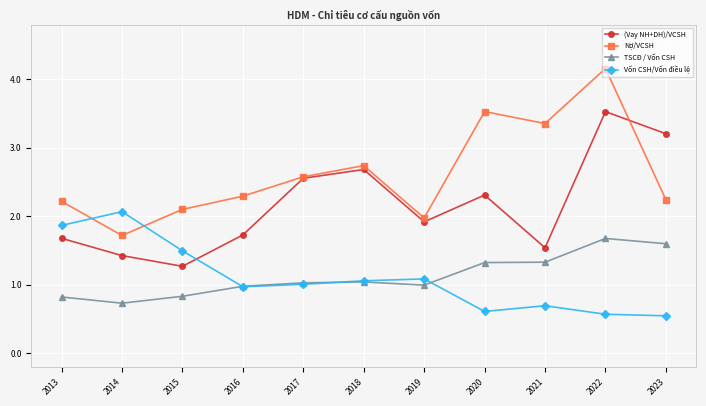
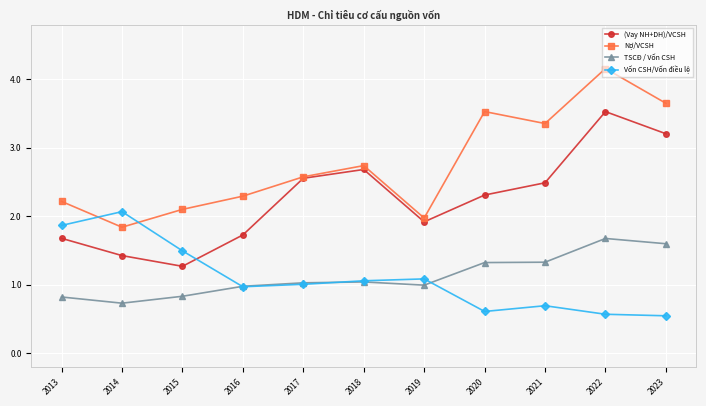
Nợ/VCSH, 2014: 1.7 -> 1.8
(Vay NH+DH)/VCSH, 2021: 1.5 -> 2.5
Nợ/VCSH, 2023: 2.2 -> 3.7
